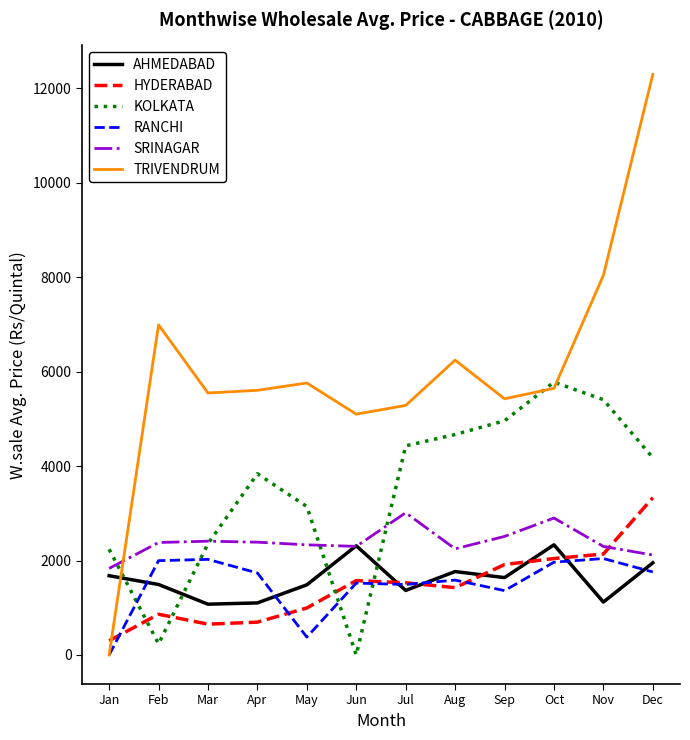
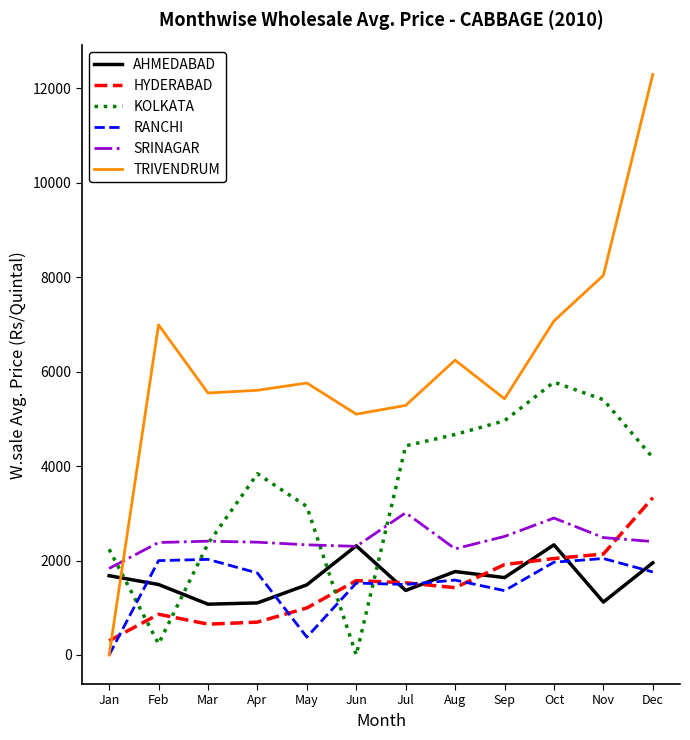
TRIVENDRUM, Oct: 5600 -> 7100
SRINAGAR, Nov: 2300 -> 2500
SRINAGAR, Dec: 2100 -> 2400
